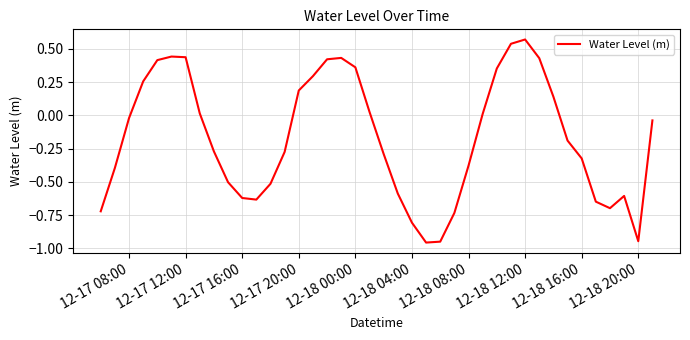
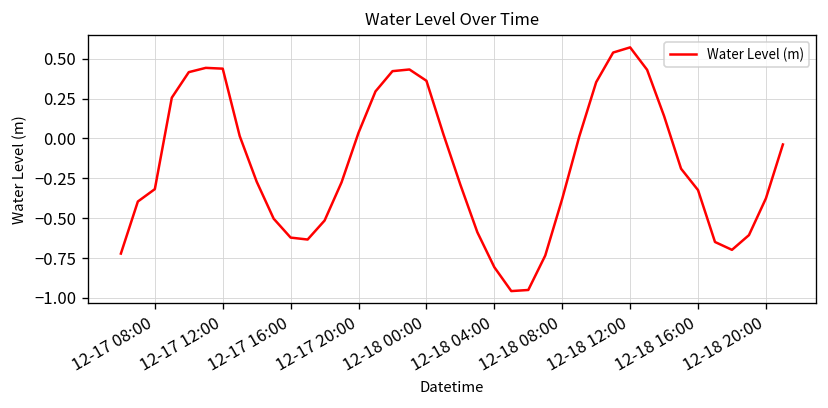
12-17 08:00: -0.02 -> -0.32
12-17 20:00: 0.19 -> 0.04
12-18 20:00: -0.95 -> -0.38
